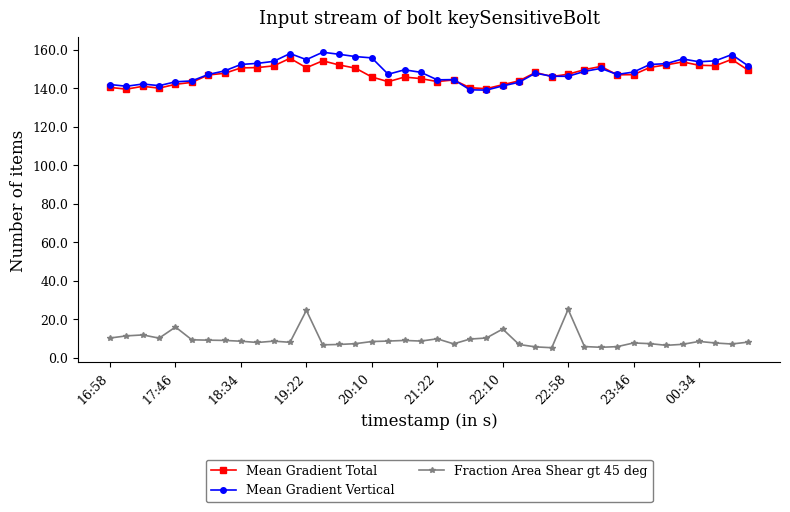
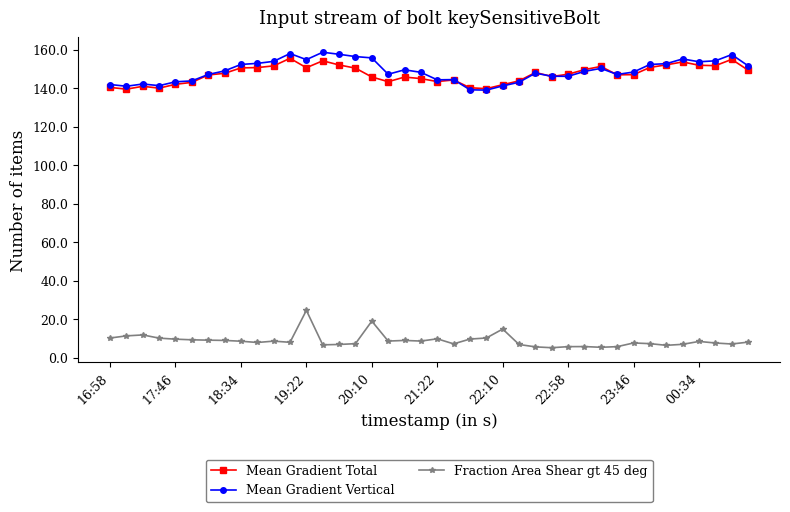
Fraction Area Shear gt 45 deg, 17:46: 16 -> 10
Fraction Area Shear gt 45 deg, 20:10: 8 -> 19
Fraction Area Shear gt 45 deg, 22:58: 25 -> 6
